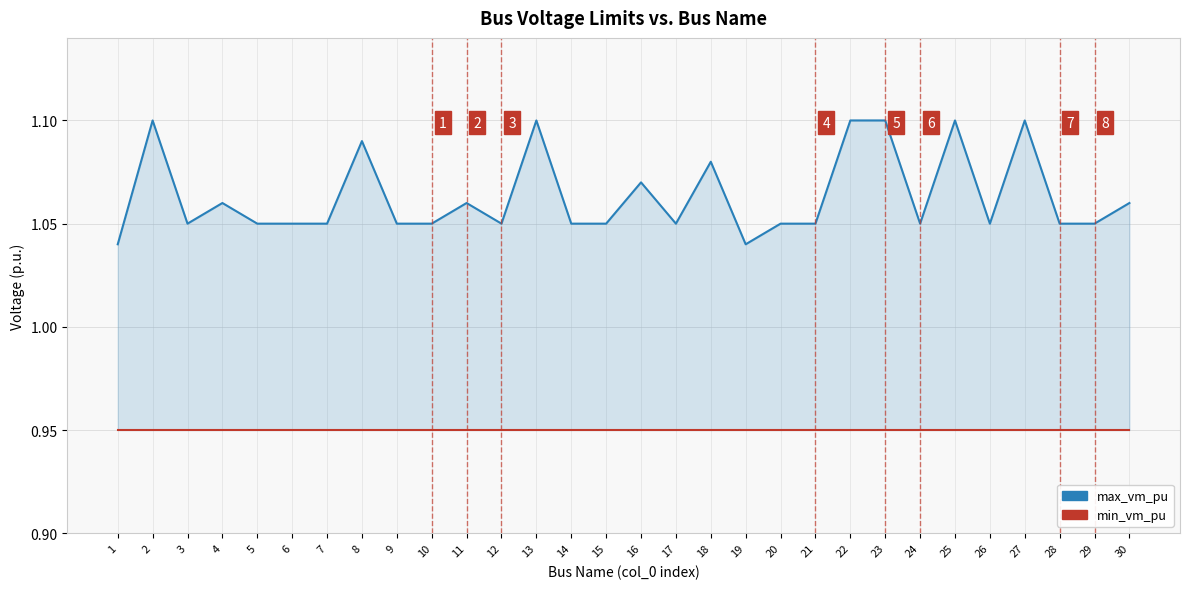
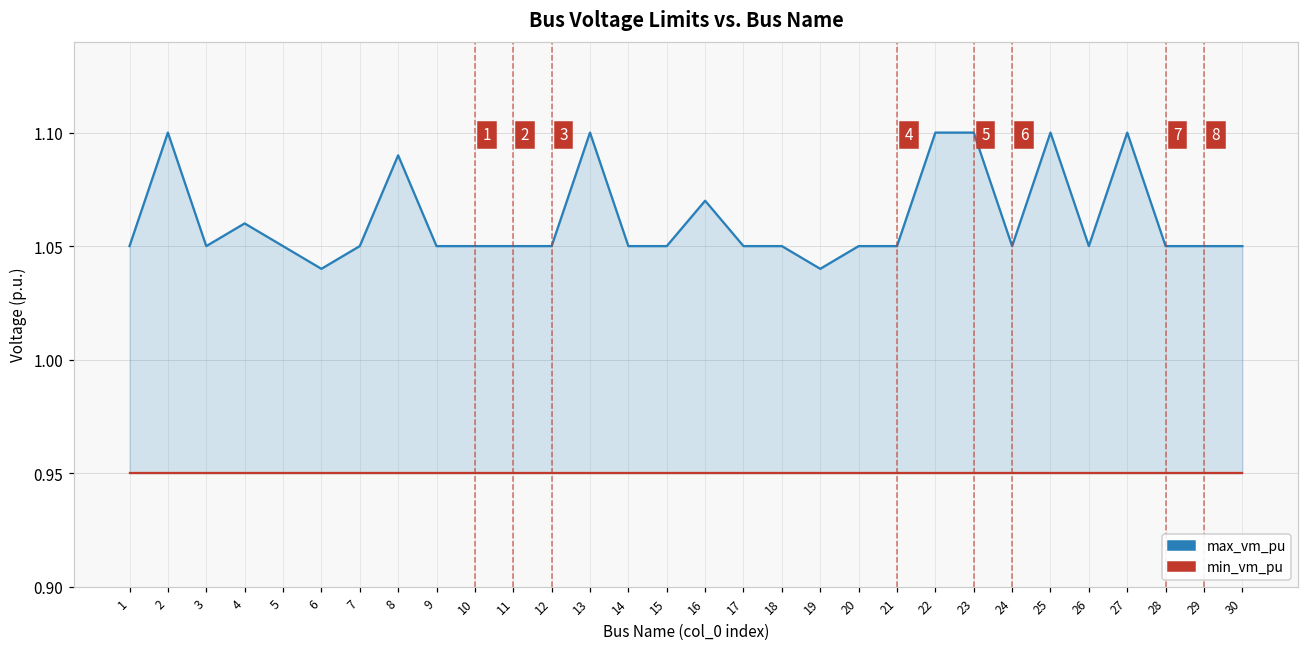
max_vm_pu, 1: 1.04 -> 1.05
max_vm_pu, 6: 1.05 -> 1.04
max_vm_pu, 11: 1.06 -> 1.05
max_vm_pu, 18: 1.08 -> 1.05
max_vm_pu, 30: 1.06 -> 1.05
